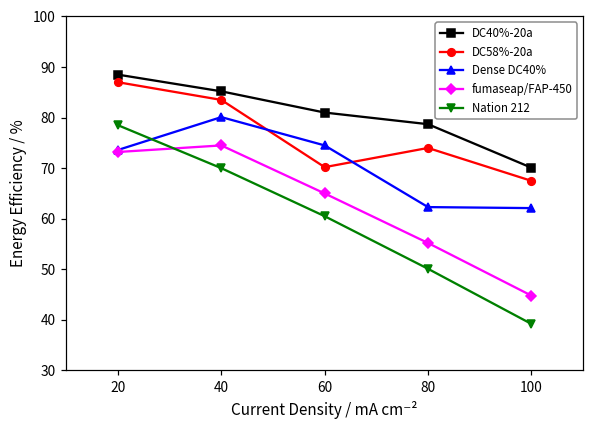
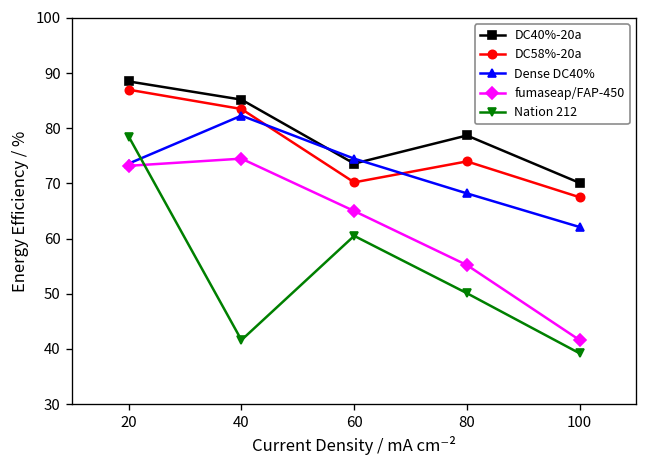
Dense DC40%, 40: 80 -> 82
Nation 212, 40: 70 -> 42
DC40%-20a, 60: 81 -> 74
Dense DC40%, 80: 62 -> 68
fumaseap/FAP-450, 100: 45 -> 42
